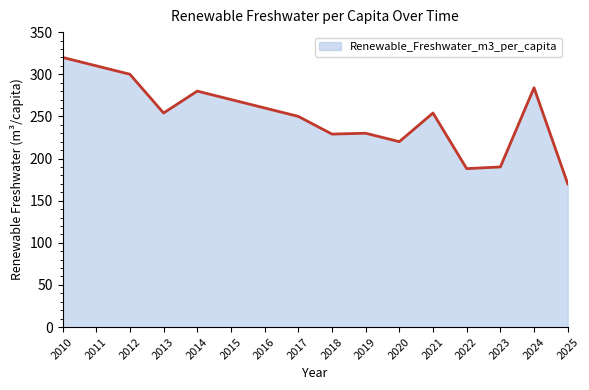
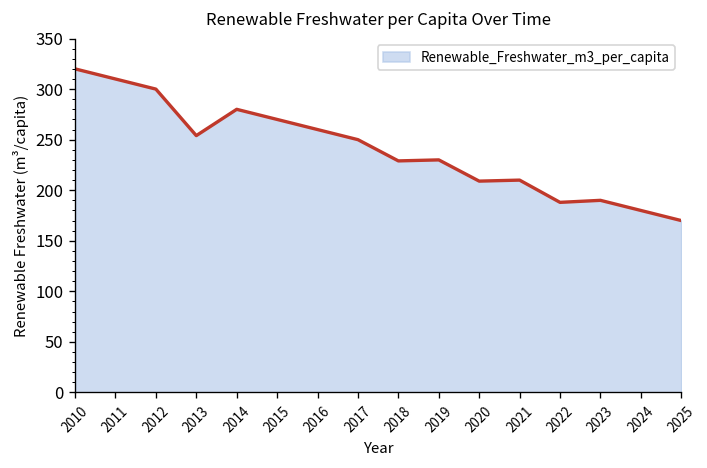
2020: 220 -> 210
2021: 250 -> 210
2024: 280 -> 180
